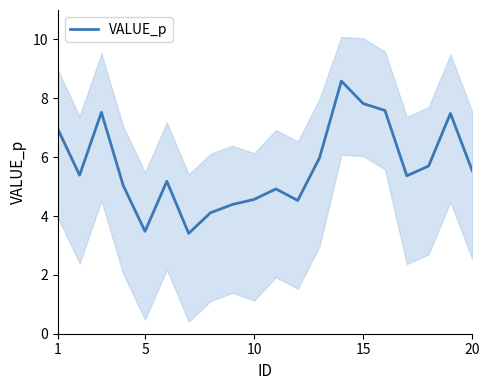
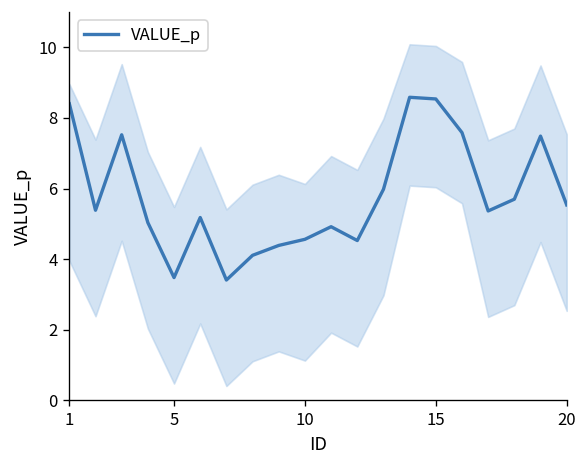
VALUE_p, 1: 7.0 -> 8.4
VALUE_p, 15: 7.8 -> 8.5
